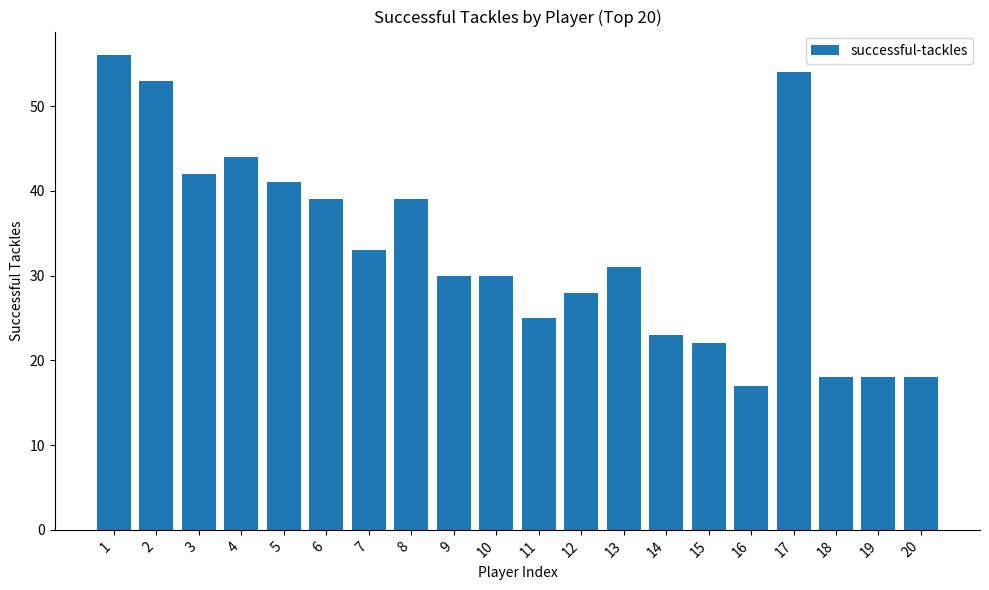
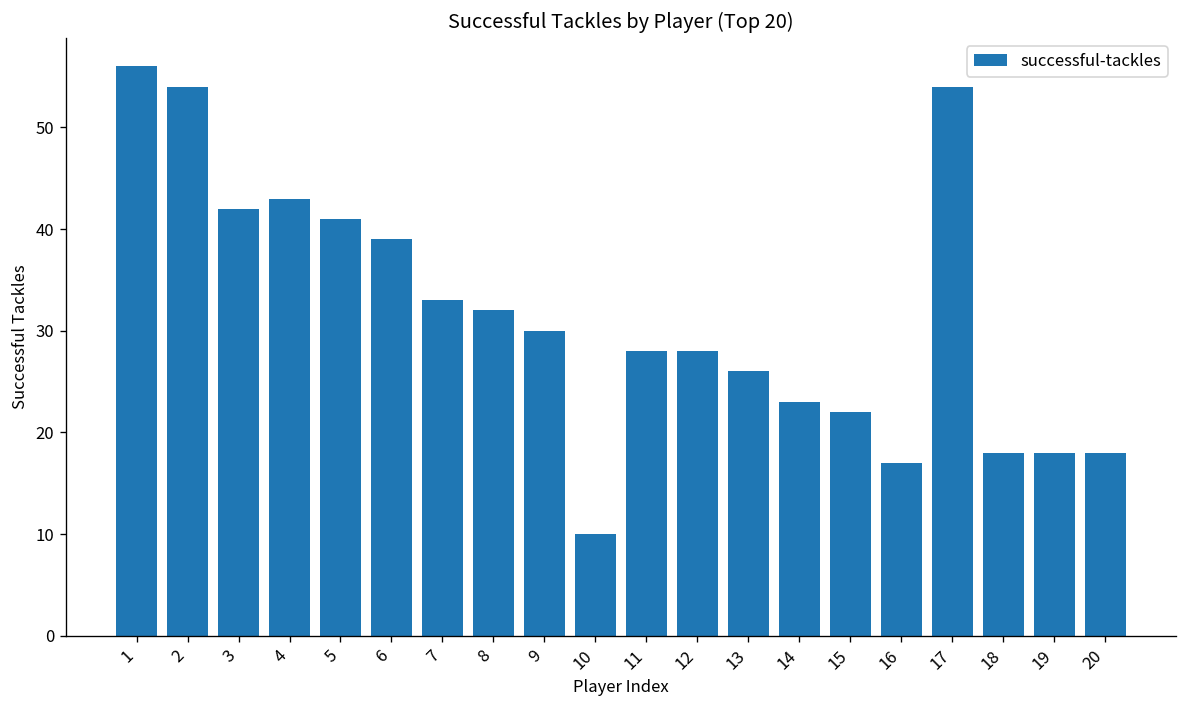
2: 53 -> 54
4: 44 -> 43
8: 39 -> 32
10: 30 -> 10
11: 25 -> 28
13: 31 -> 26
